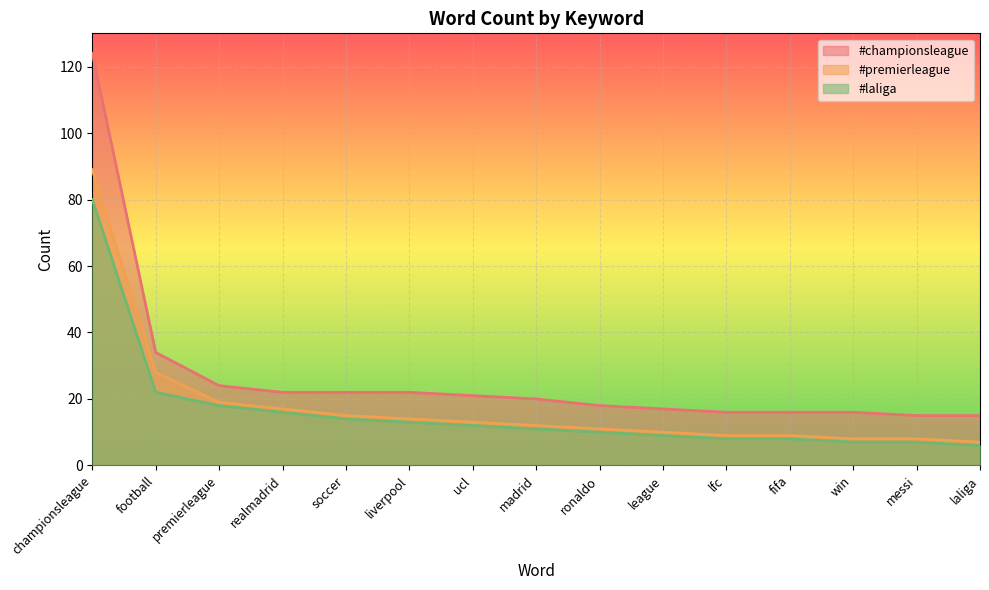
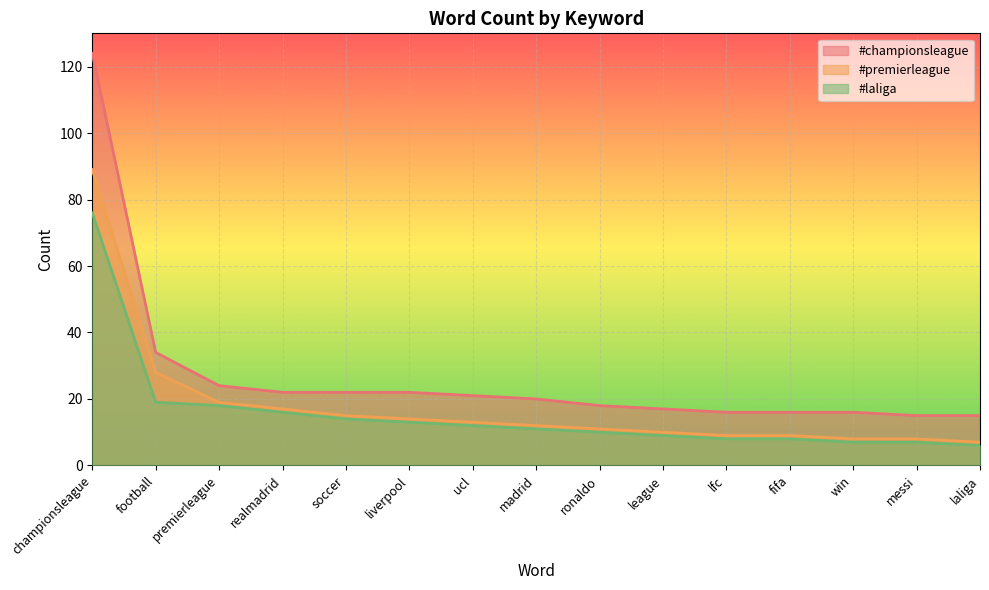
#laliga, championsleague: 80 -> 76
#laliga, football: 22 -> 19
